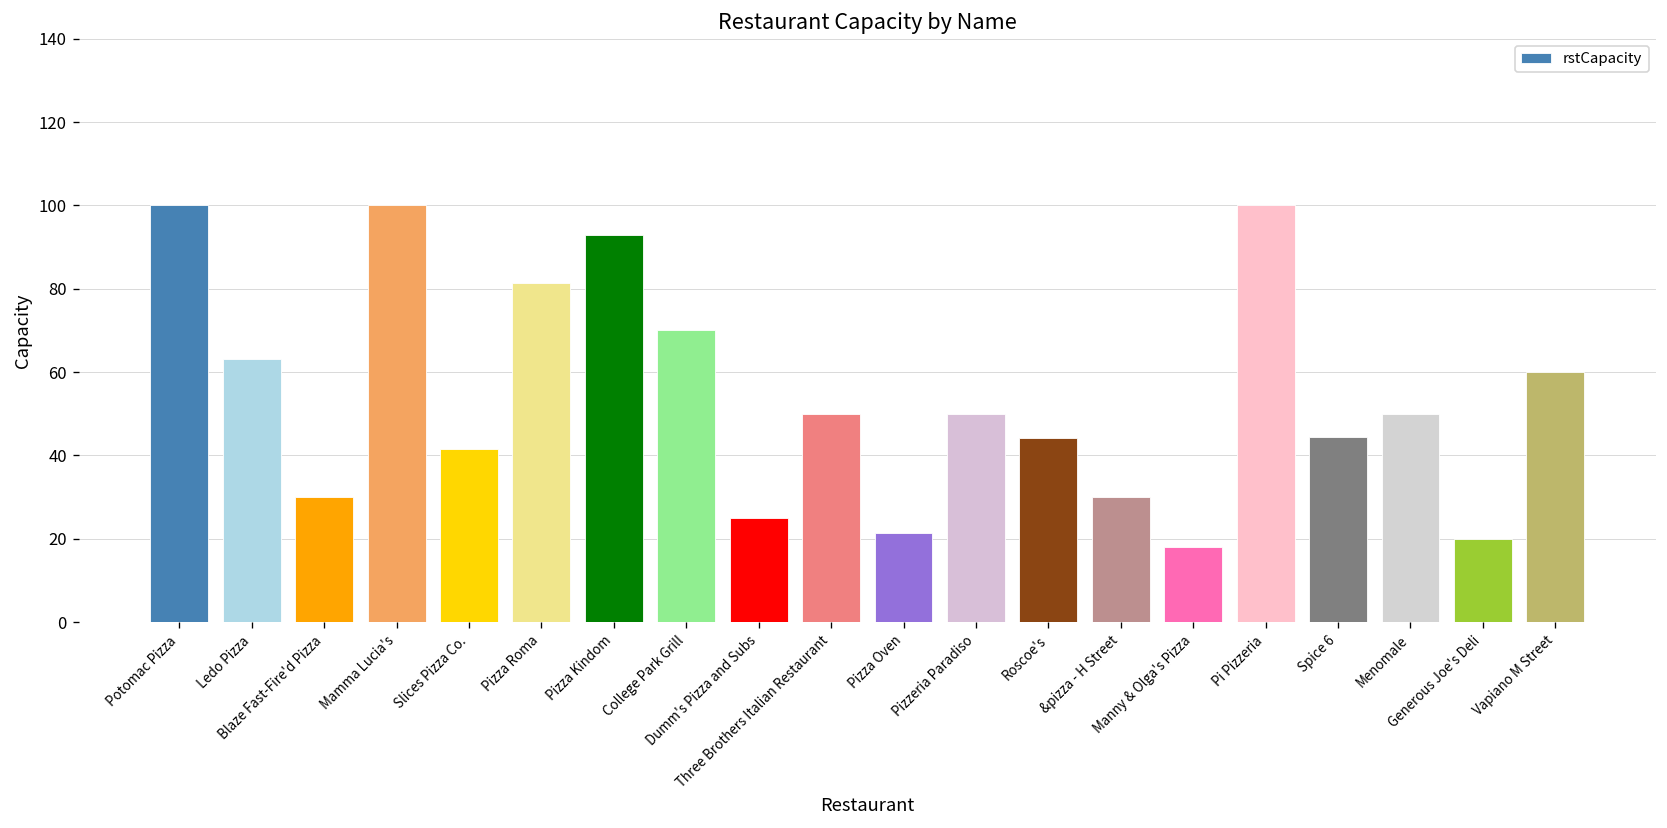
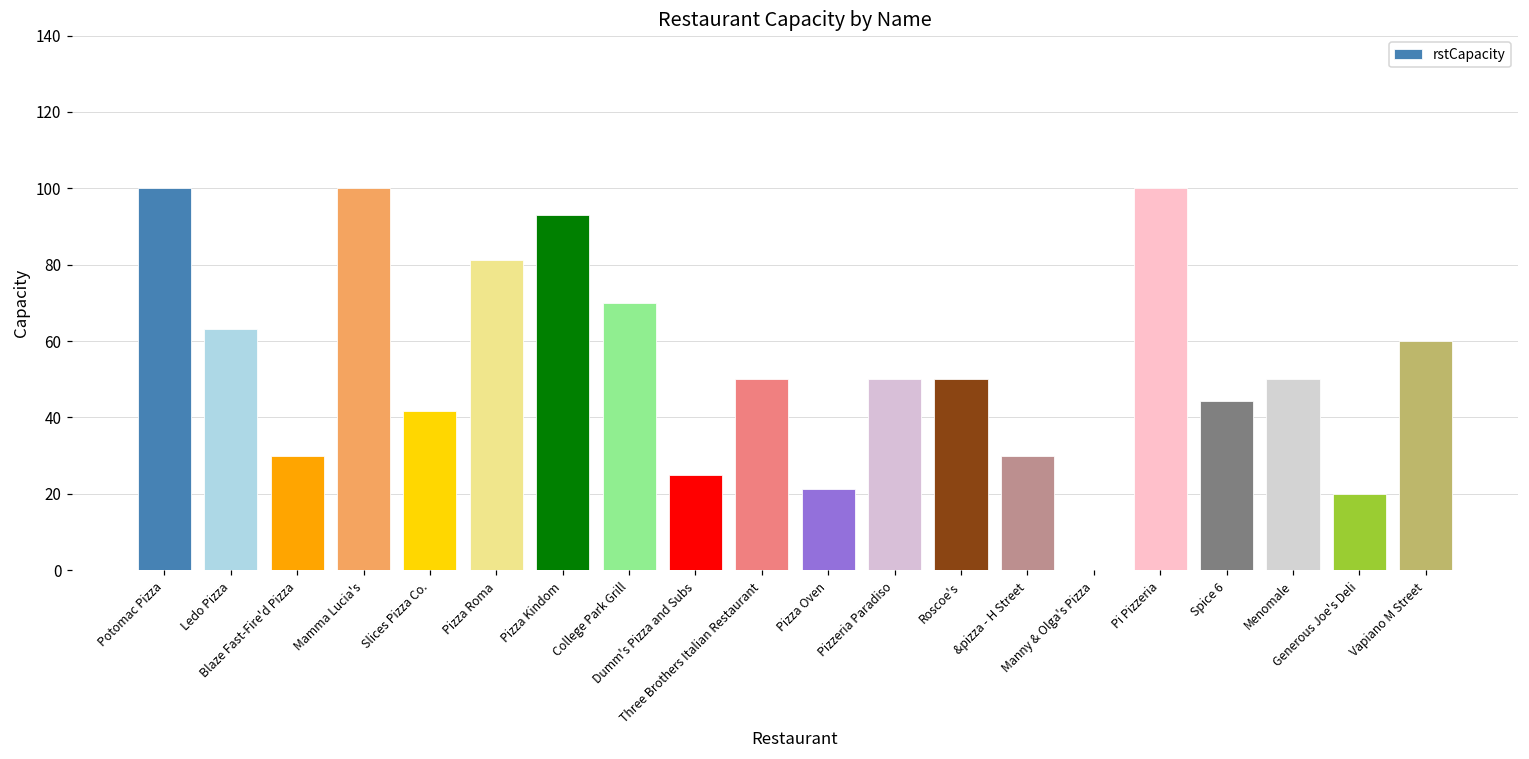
Roscoe's: 44 -> 50
Manny & Olga's Pizza: 18 -> 0
